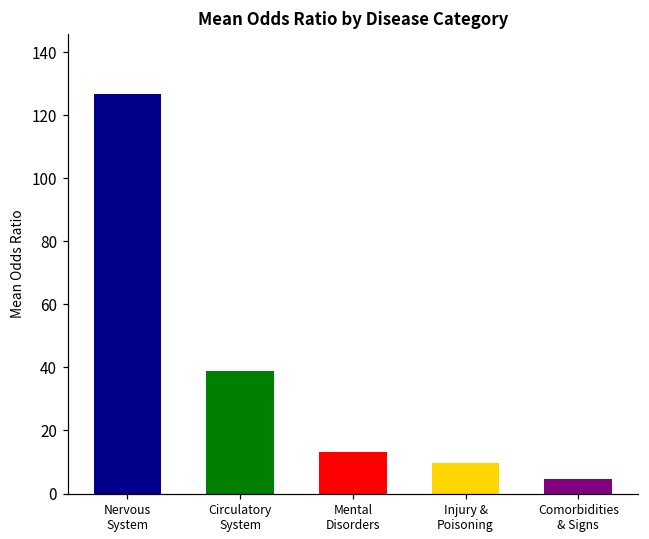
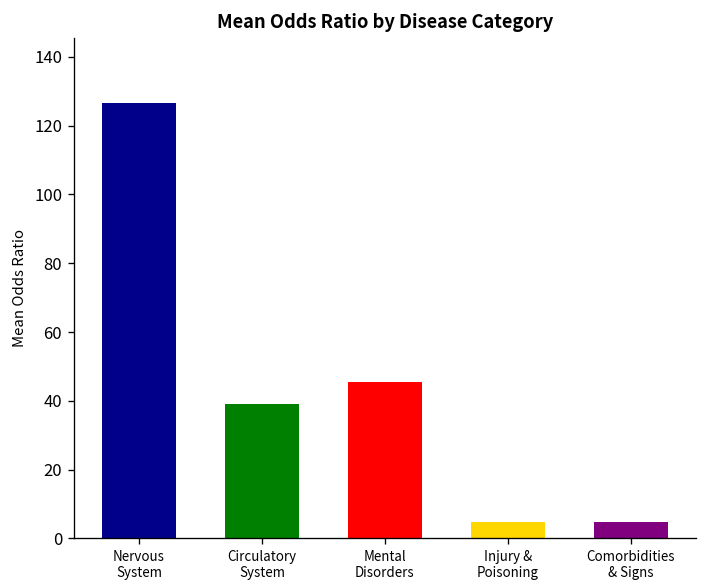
Mental Disorders: 13 -> 45
Injury & Poisoning: 10 -> 5
